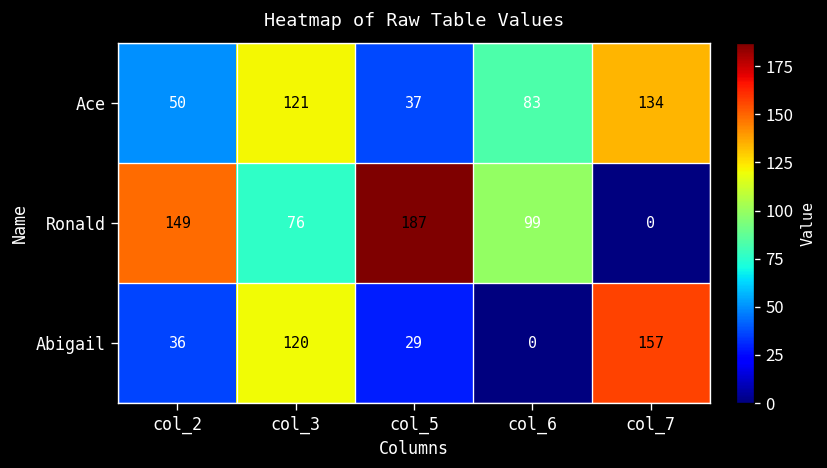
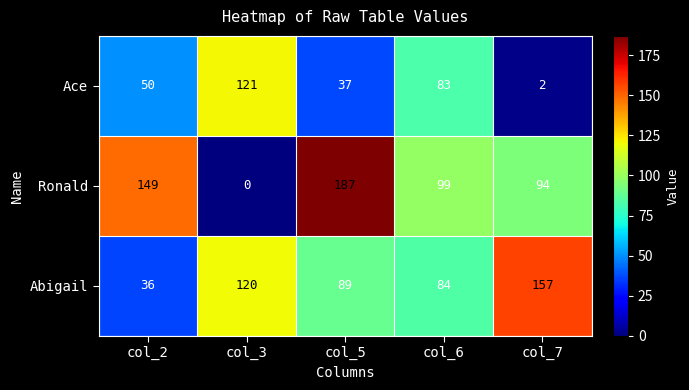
Ace, col_7: 134 -> 2
Ronald, col_3: 76 -> 0
Ronald, col_7: 0 -> 94
Abigail, col_5: 29 -> 89
Abigail, col_6: 0 -> 84
